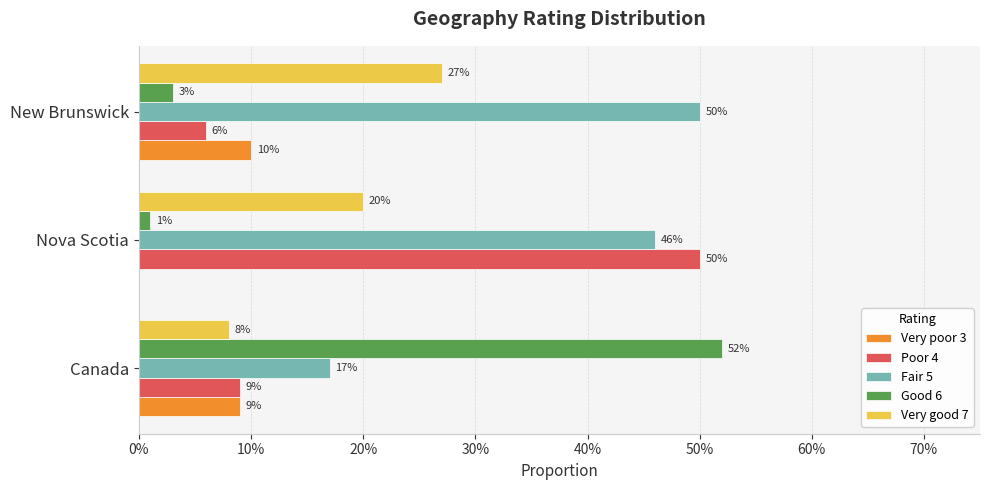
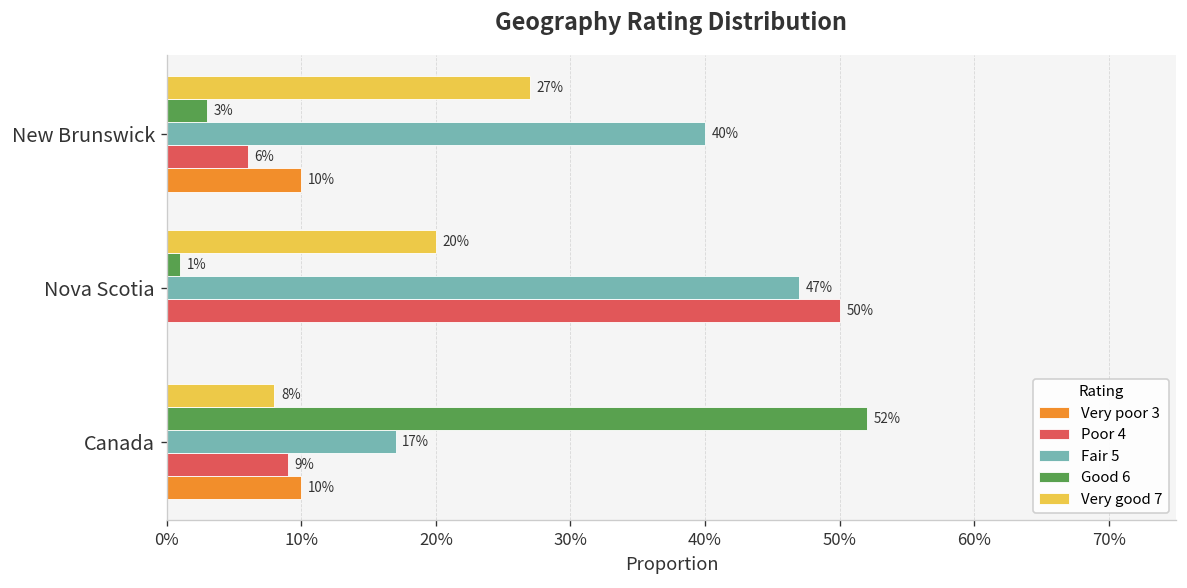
Fair 5, New Brunswick: 50% -> 40%
Fair 5, Nova Scotia: 46% -> 47%
Very poor 3, Canada: 9% -> 10%
